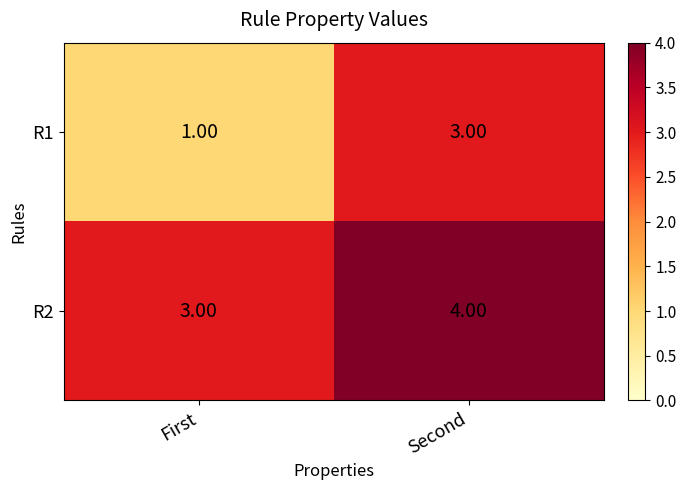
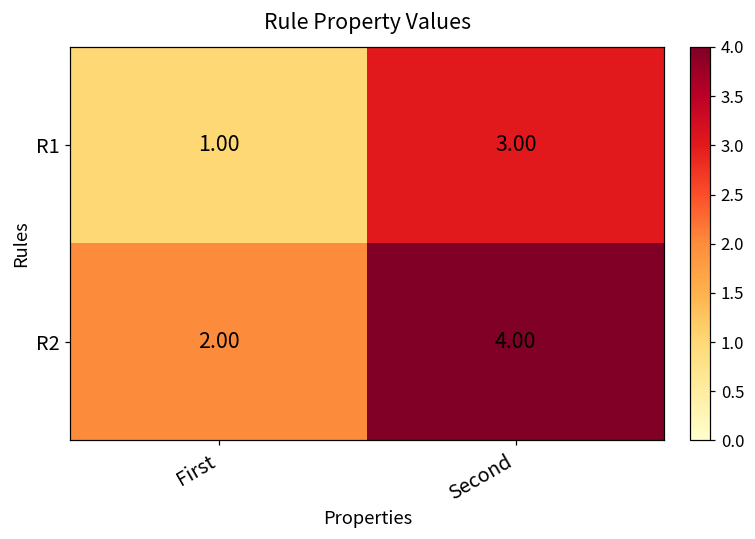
R2, First: 3.00 -> 2.00
